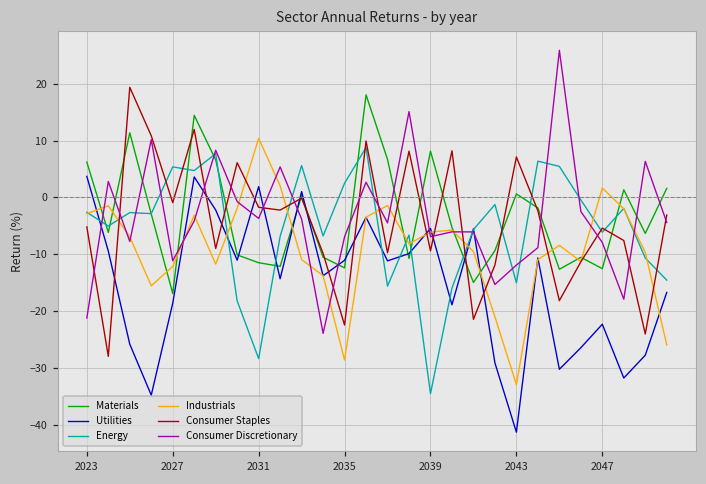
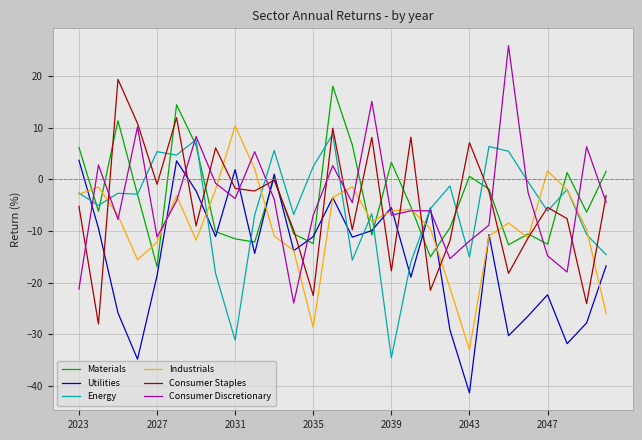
Energy, 2031: -28 -> -31
Materials, 2039: 8 -> 3
Consumer Staples, 2039: -9 -> -18
Consumer Discretionary, 2047: -8 -> -15
